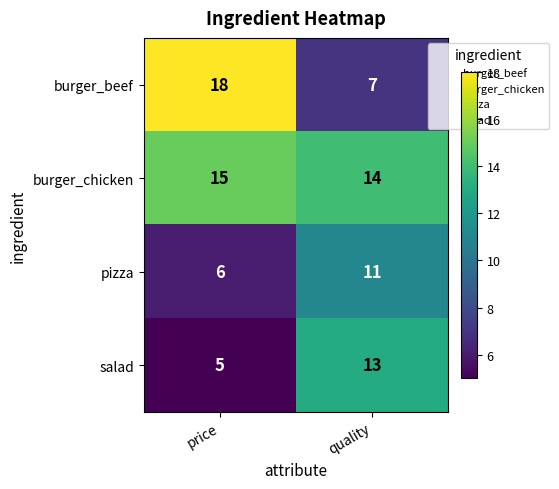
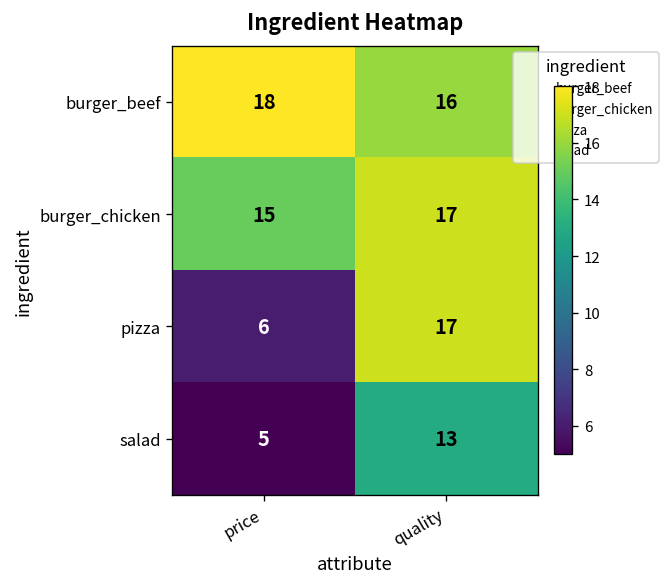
burger_beef, quality: 7 -> 16
burger_chicken, quality: 14 -> 17
pizza, quality: 11 -> 17
